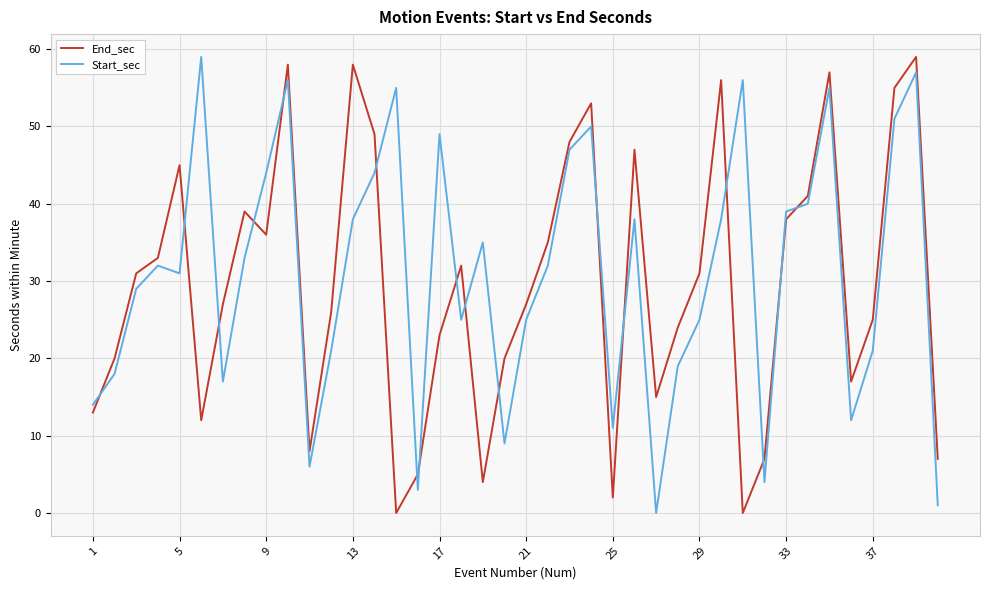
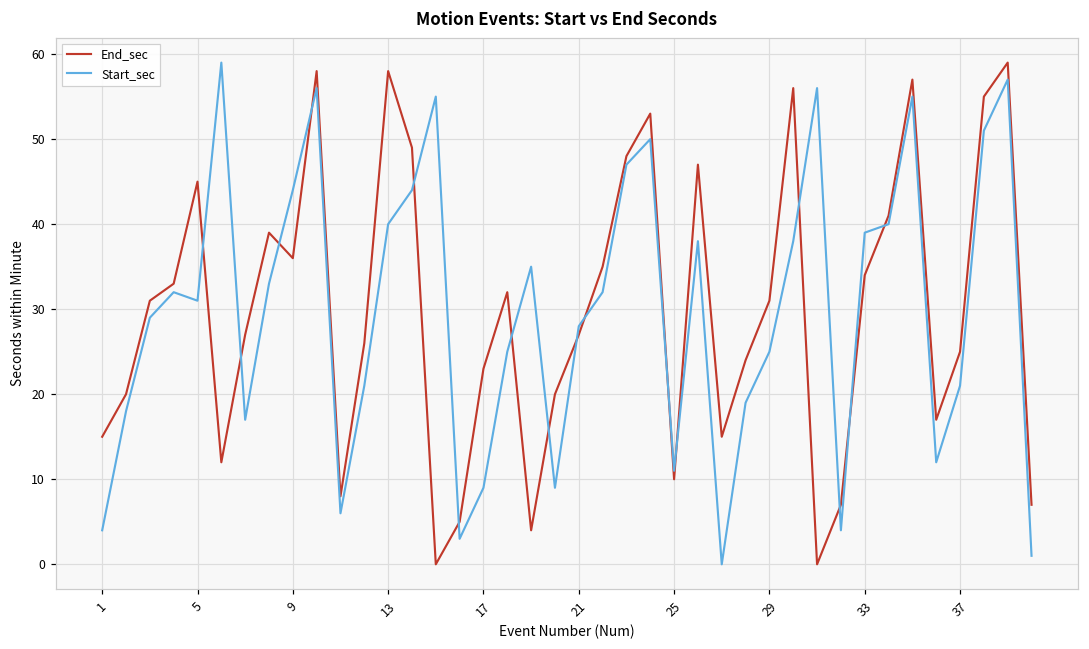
End_sec, 1: 13 -> 15
Start_sec, 1: 14 -> 4
Start_sec, 13: 38 -> 40
Start_sec, 17: 49 -> 9
Start_sec, 21: 25 -> 28
End_sec, 25: 2 -> 10
End_sec, 33: 38 -> 34
